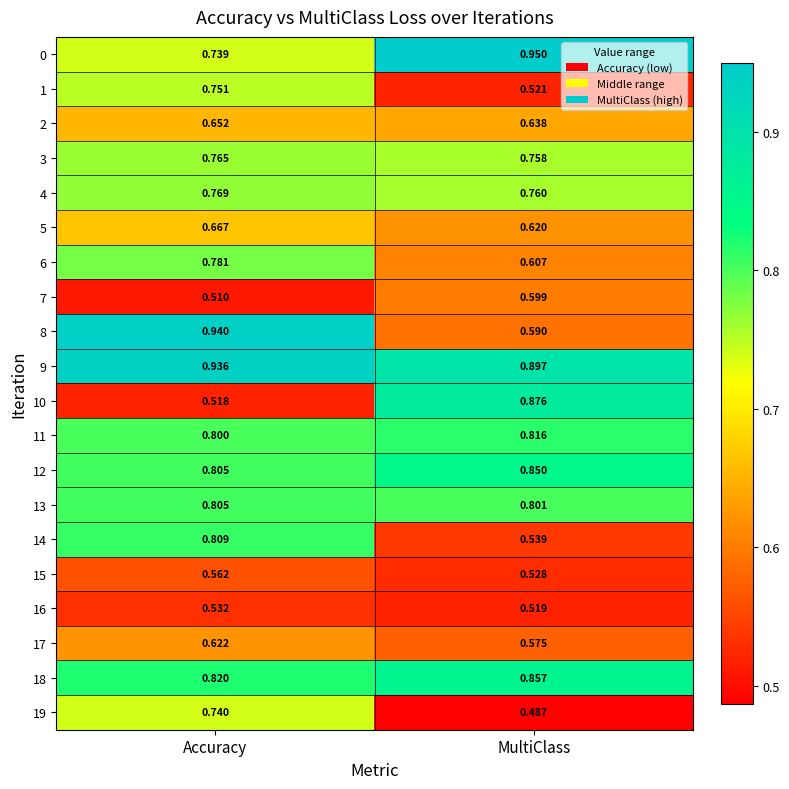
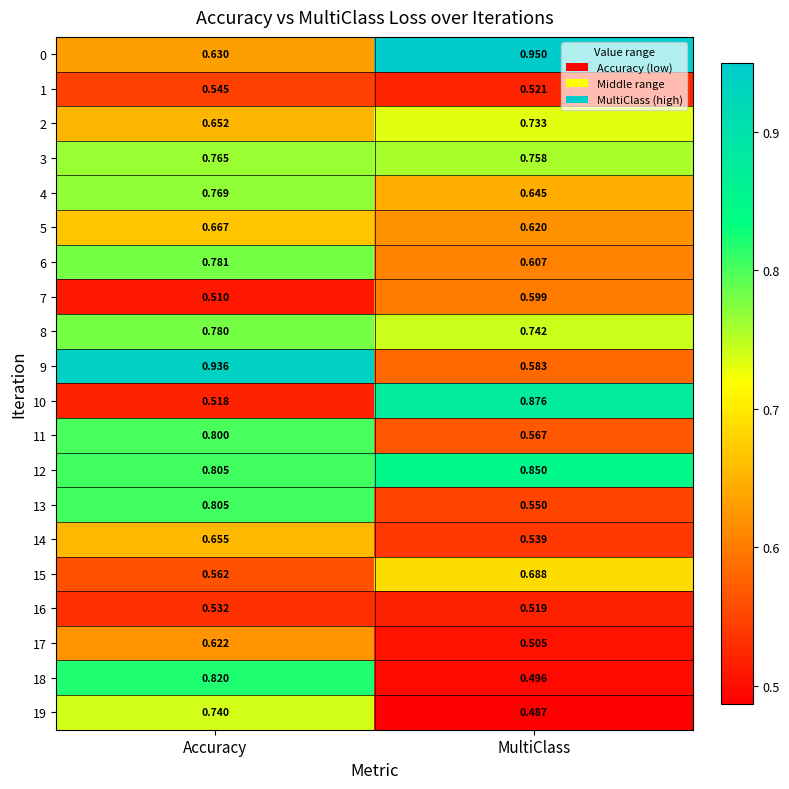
0, Accuracy: 0.739 -> 0.630
1, Accuracy: 0.751 -> 0.545
2, MultiClass: 0.638 -> 0.733
4, MultiClass: 0.760 -> 0.645
8, Accuracy: 0.940 -> 0.780
8, MultiClass: 0.590 -> 0.742
9, MultiClass: 0.897 -> 0.583
11, MultiClass: 0.816 -> 0.567
13, MultiClass: 0.801 -> 0.550
14, Accuracy: 0.809 -> 0.655
15, MultiClass: 0.528 -> 0.688
17, MultiClass: 0.575 -> 0.505
18, MultiClass: 0.857 -> 0.496
